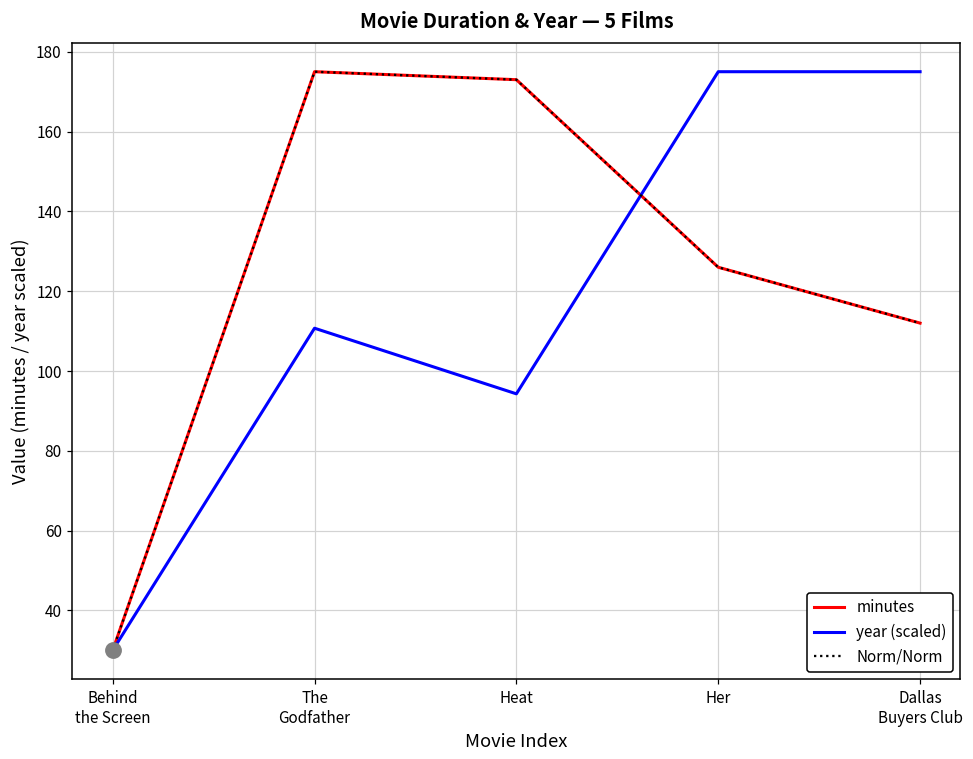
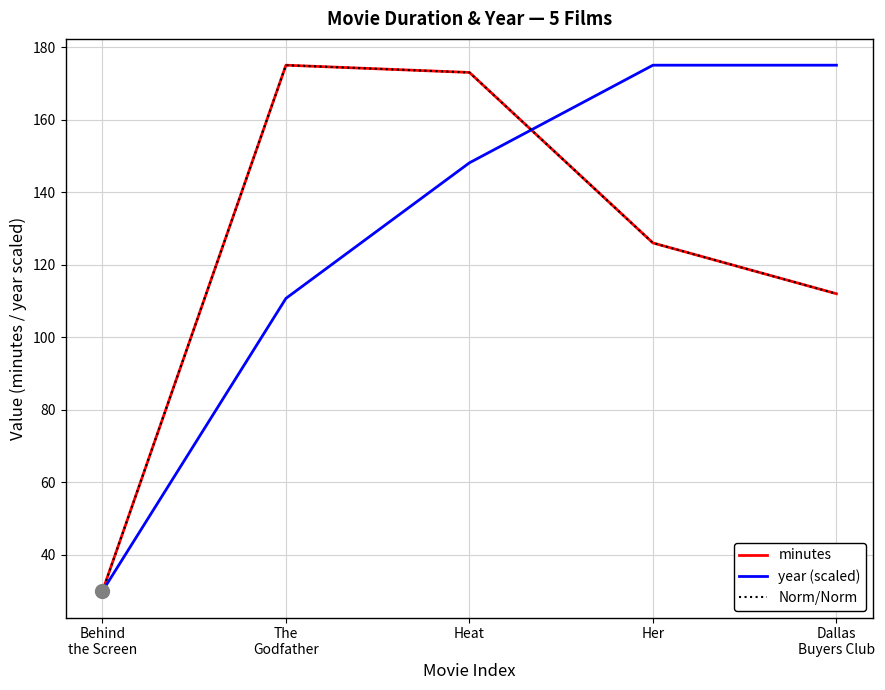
year (scaled), Heat: 94 -> 148
